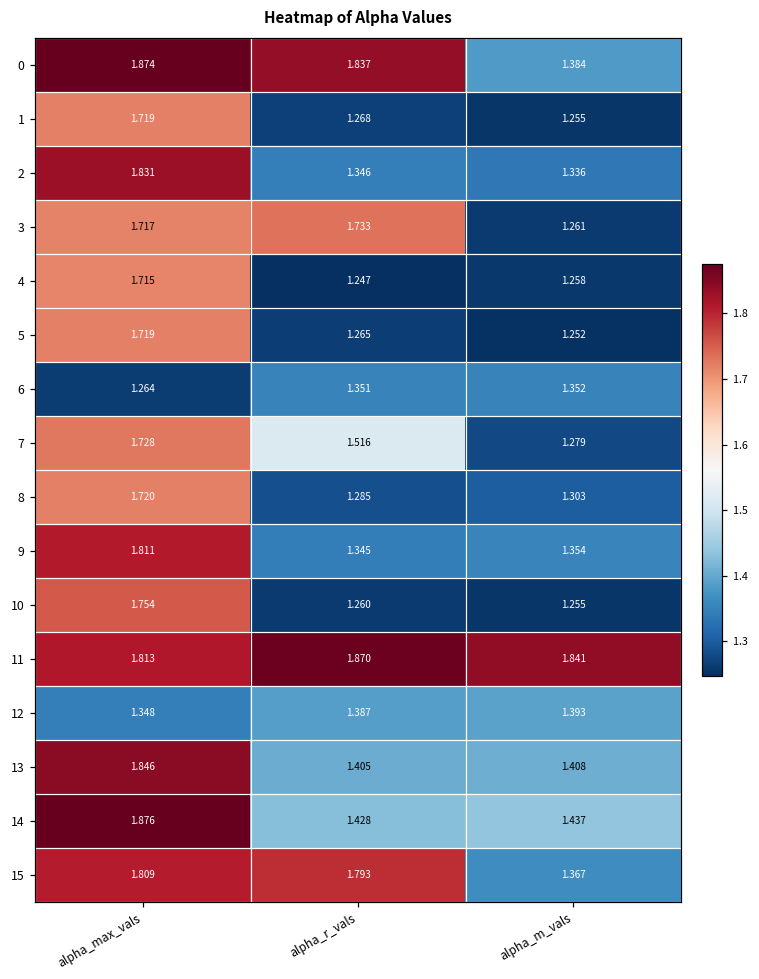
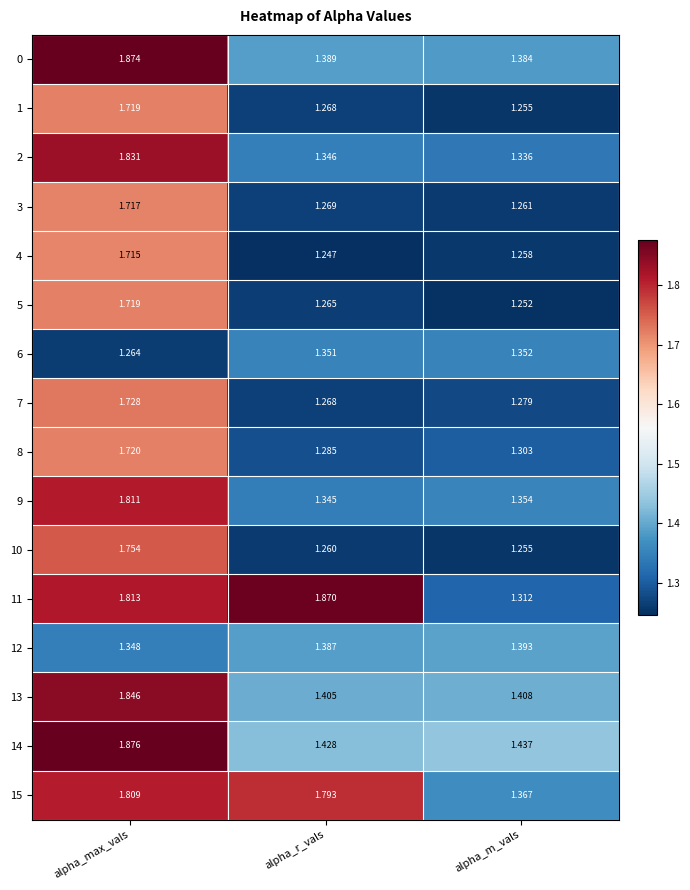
0, alpha_r_vals: 1.837 -> 1.389
3, alpha_r_vals: 1.733 -> 1.269
7, alpha_r_vals: 1.516 -> 1.268
11, alpha_m_vals: 1.841 -> 1.312
